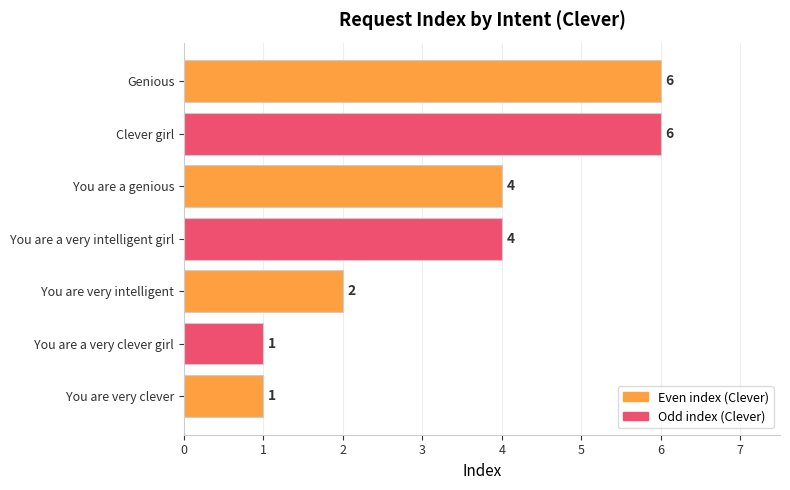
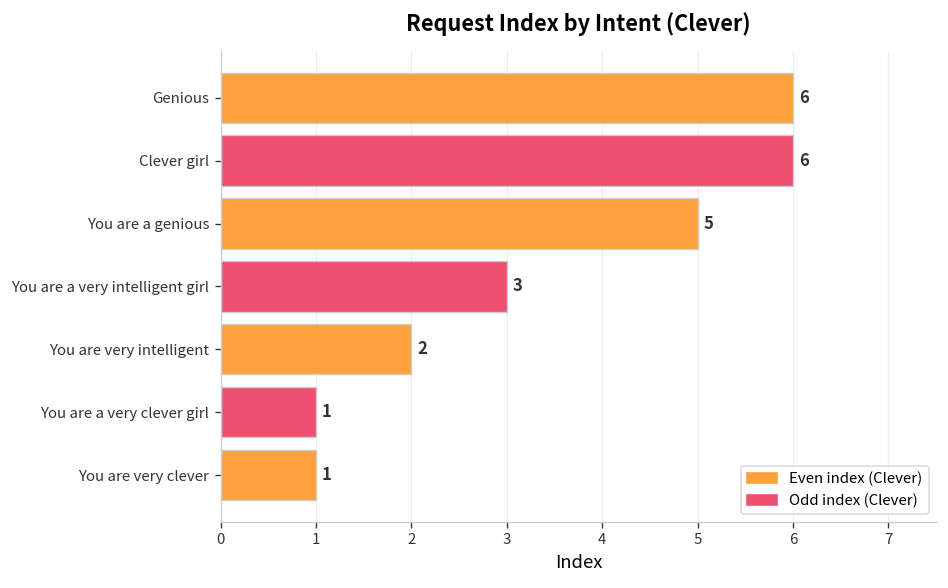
You are a genious: 4 -> 5
You are a very intelligent girl: 4 -> 3
